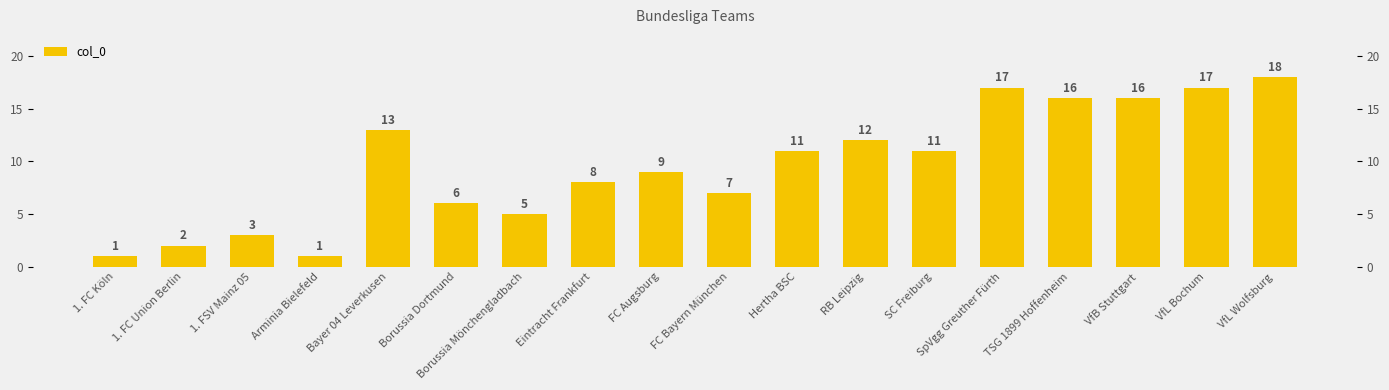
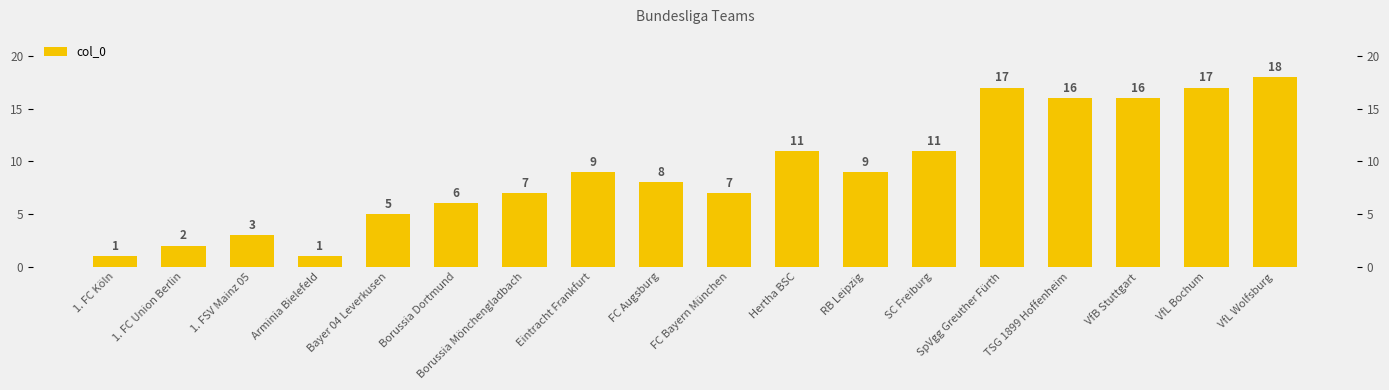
Bayer 04 Leverkusen: 13 -> 5
Borussia Mönchengladbach: 5 -> 7
Eintracht Frankfurt: 8 -> 9
FC Augsburg: 9 -> 8
RB Leipzig: 12 -> 9
